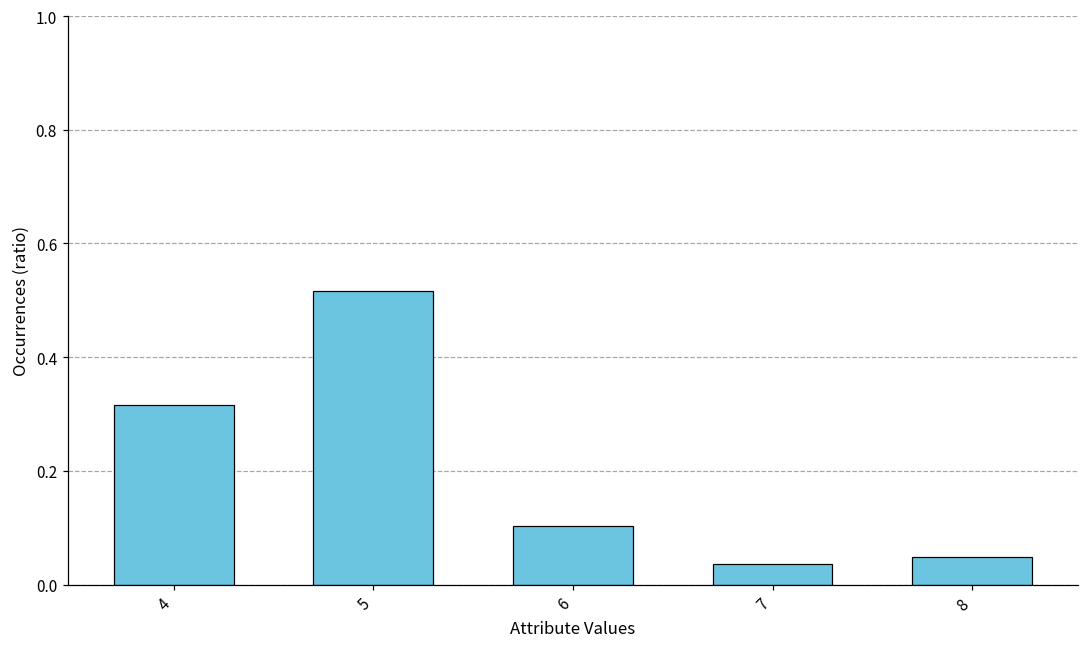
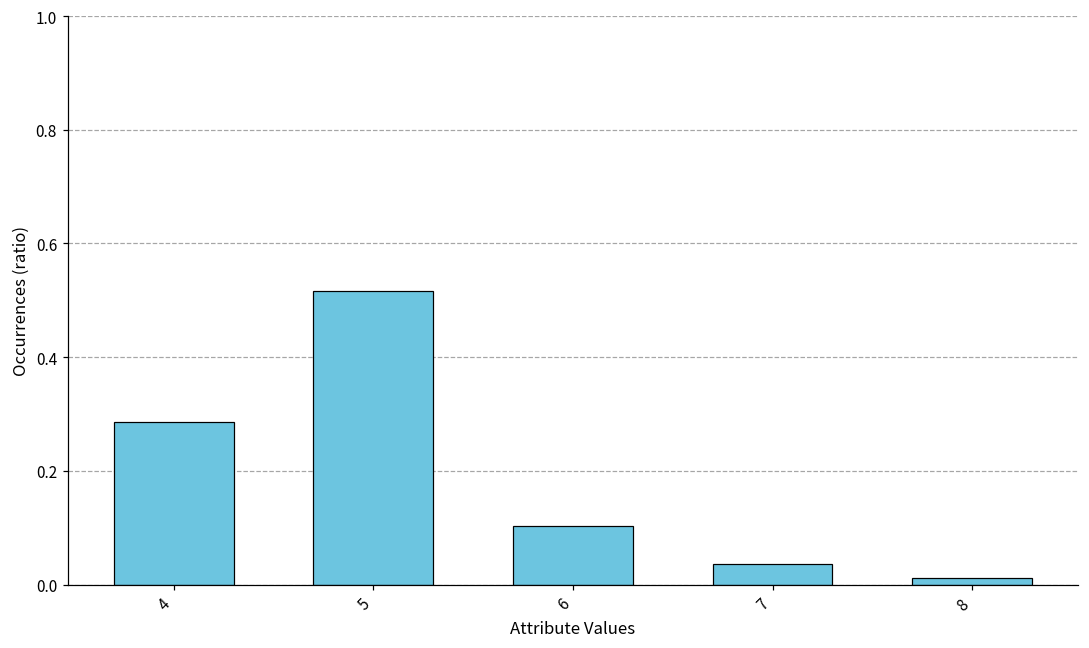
4: 0.32 -> 0.29
8: 0.05 -> 0.01
